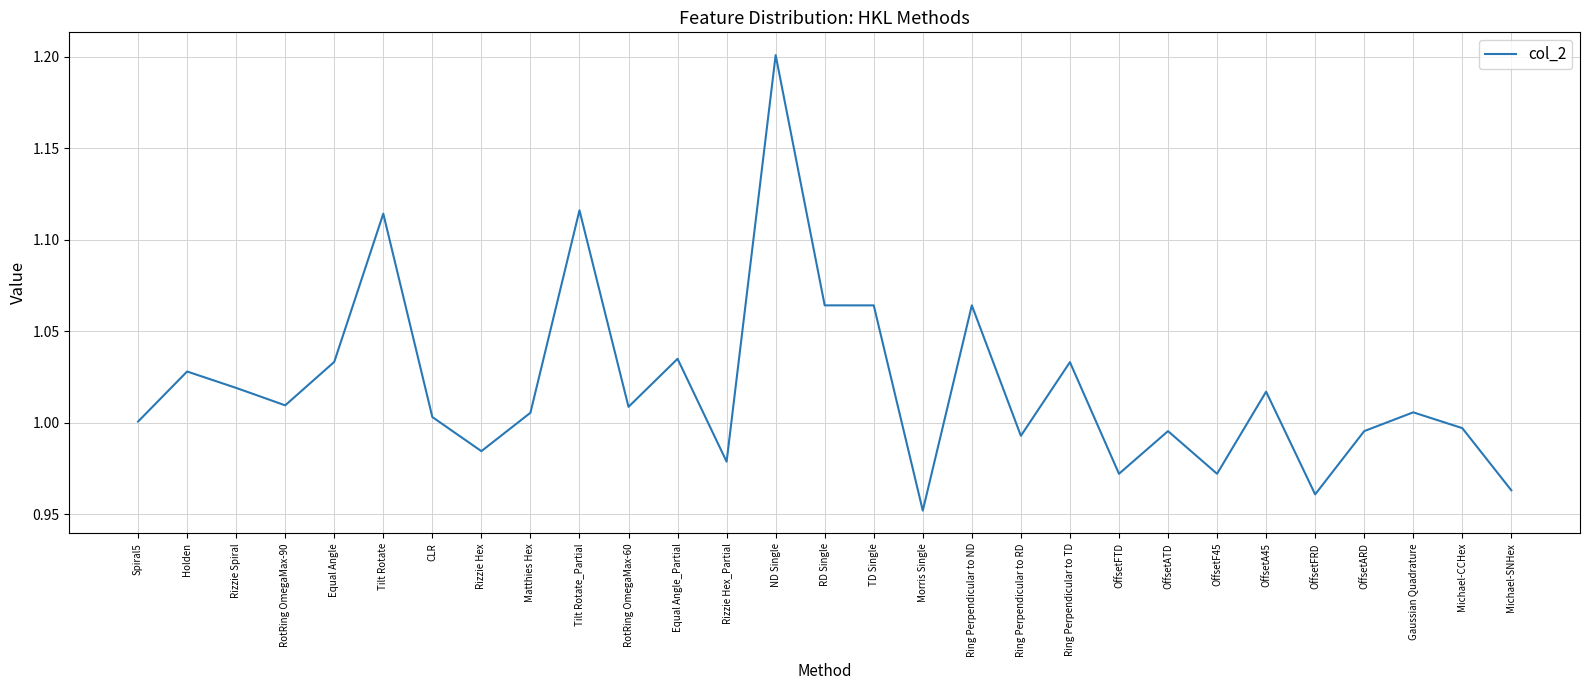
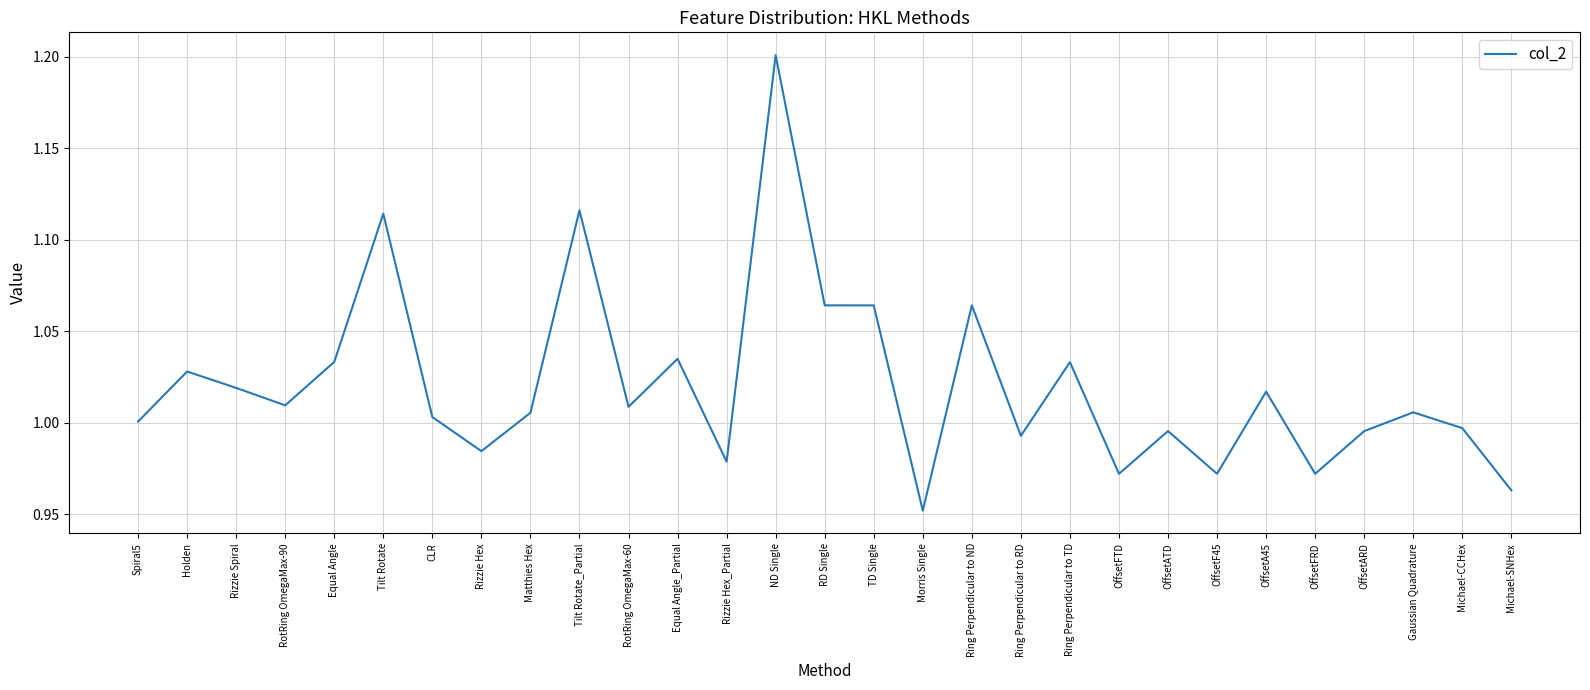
OffsetFRD: 0.961 -> 0.972
